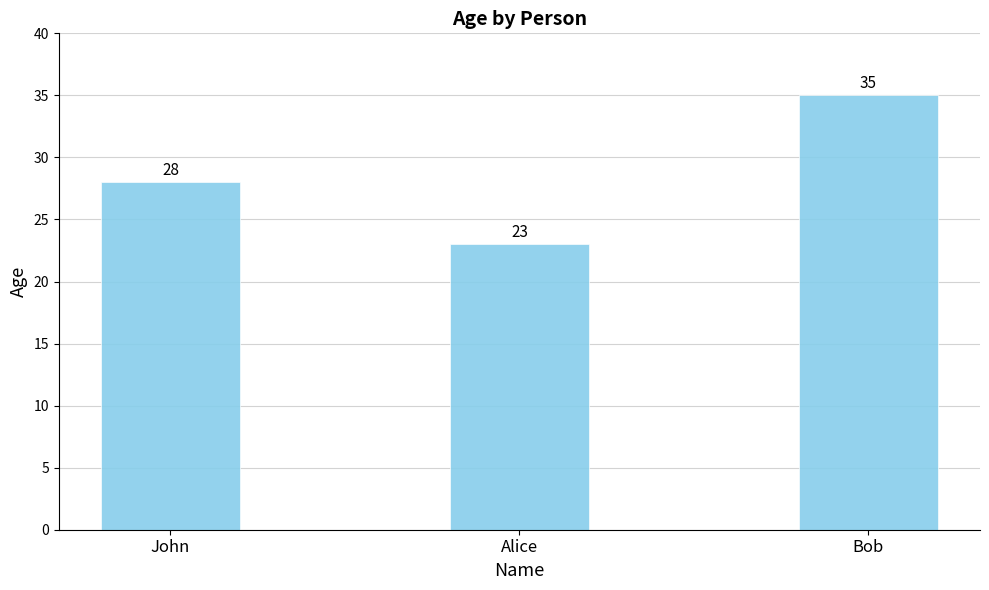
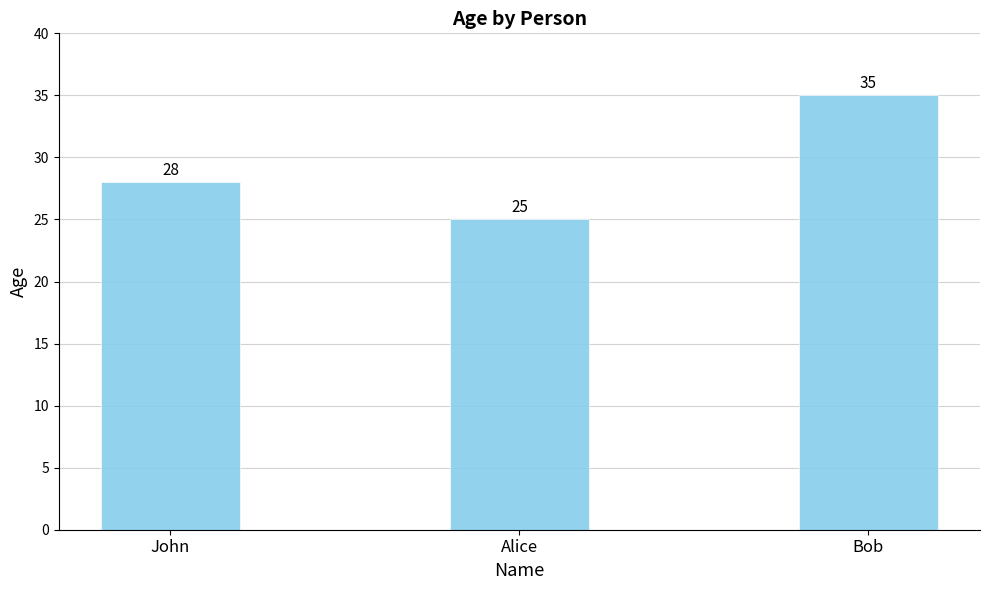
Alice: 23 -> 25
